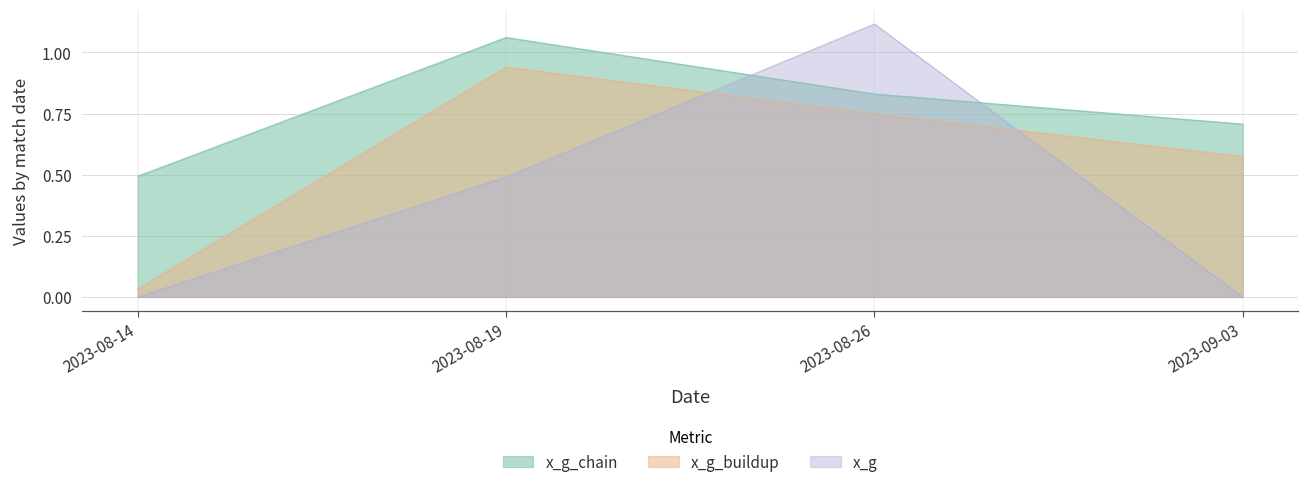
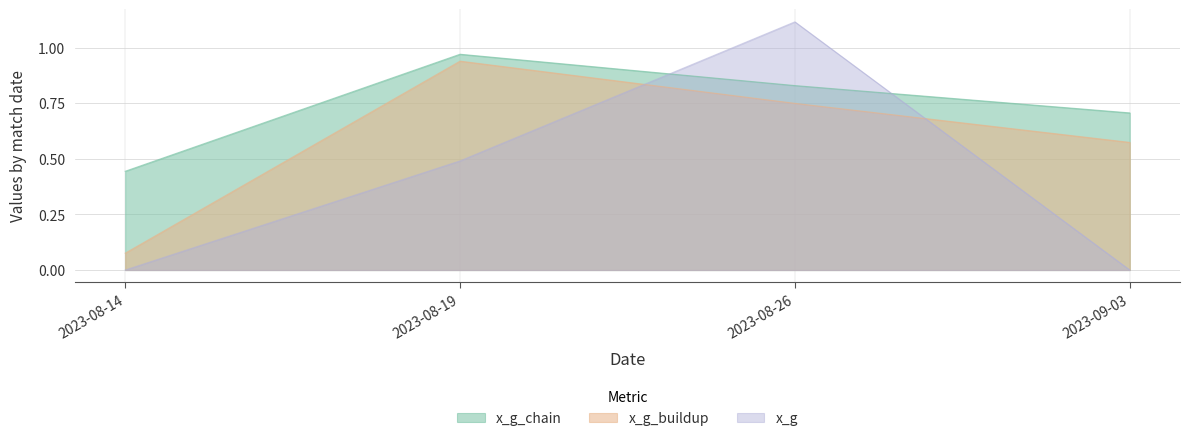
x_g_chain, 2023-08-14: 0.49 -> 0.44
x_g_buildup, 2023-08-14: 0.03 -> 0.08
x_g_chain, 2023-08-19: 1.06 -> 0.97
